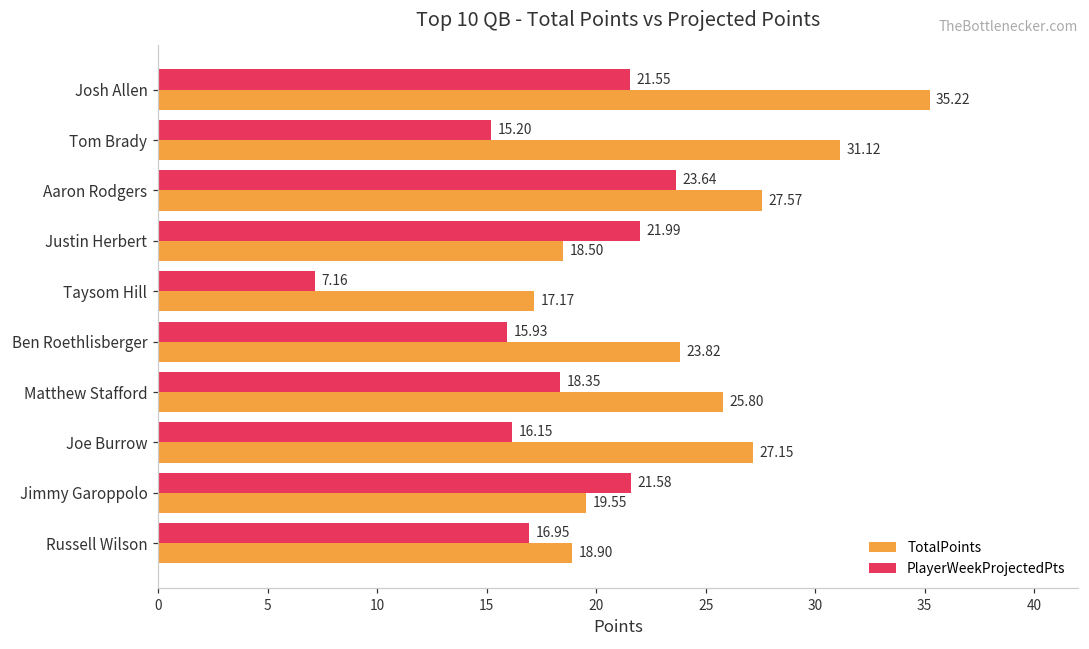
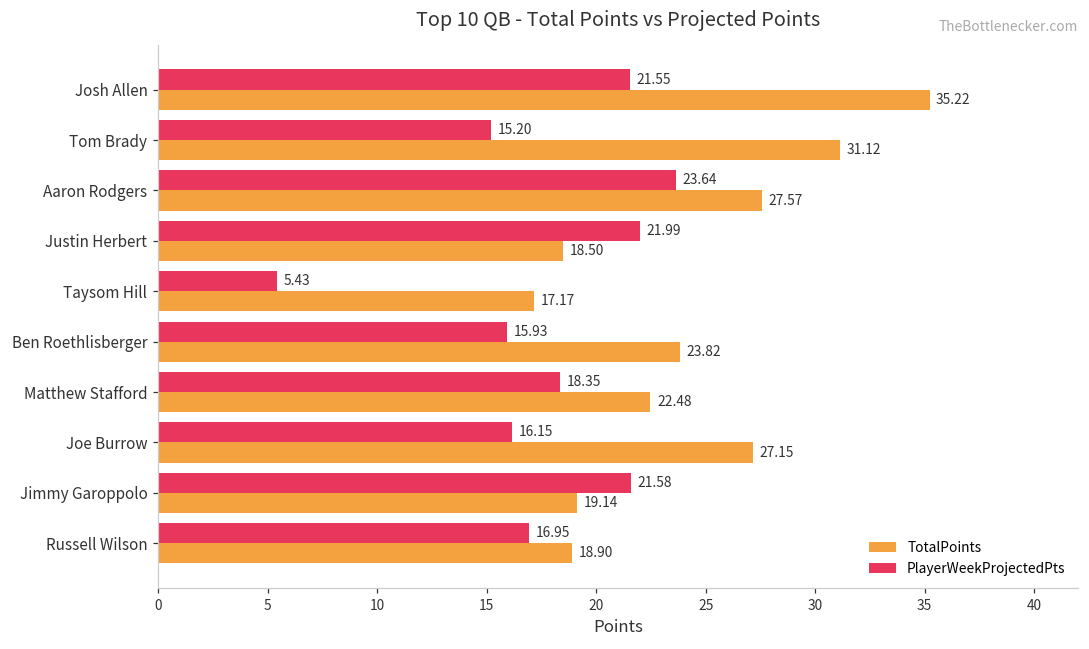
PlayerWeekProjectedPts, Taysom Hill: 7.16 -> 5.43
TotalPoints, Matthew Stafford: 25.80 -> 22.48
TotalPoints, Jimmy Garoppolo: 19.55 -> 19.14
